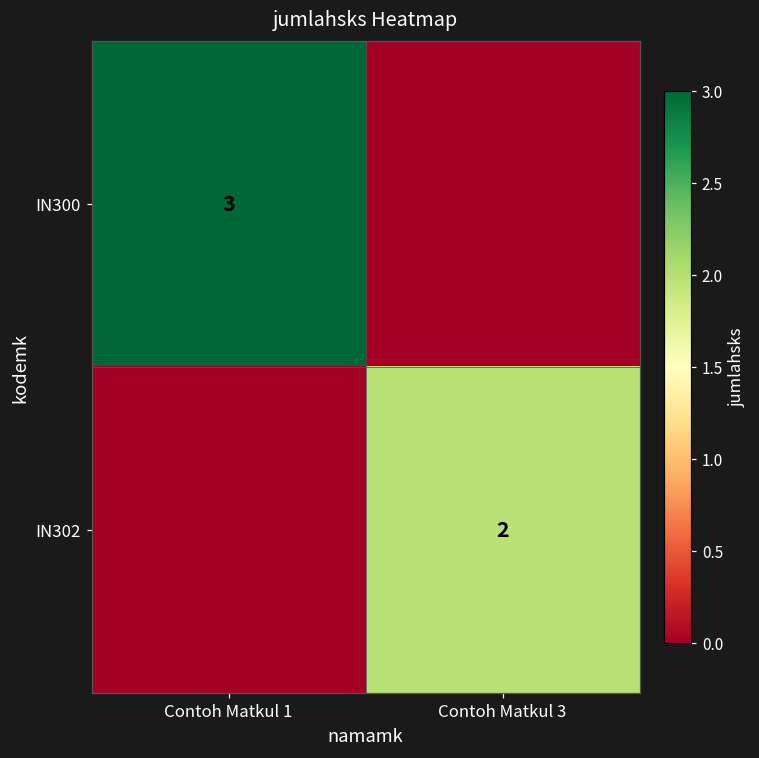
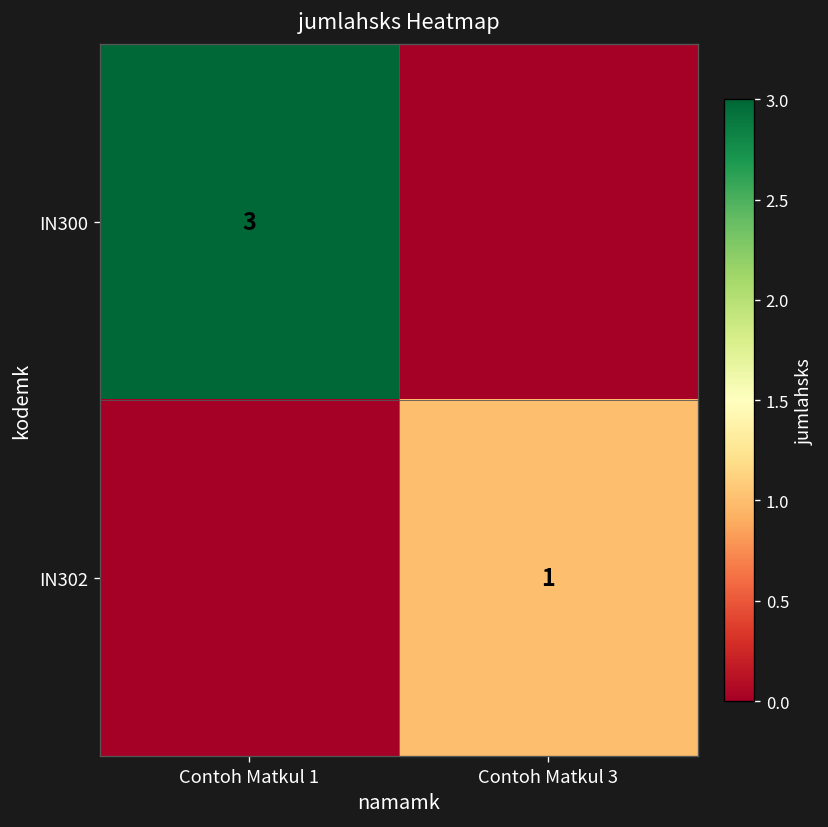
IN302, Contoh Matkul 3: 2 -> 1
